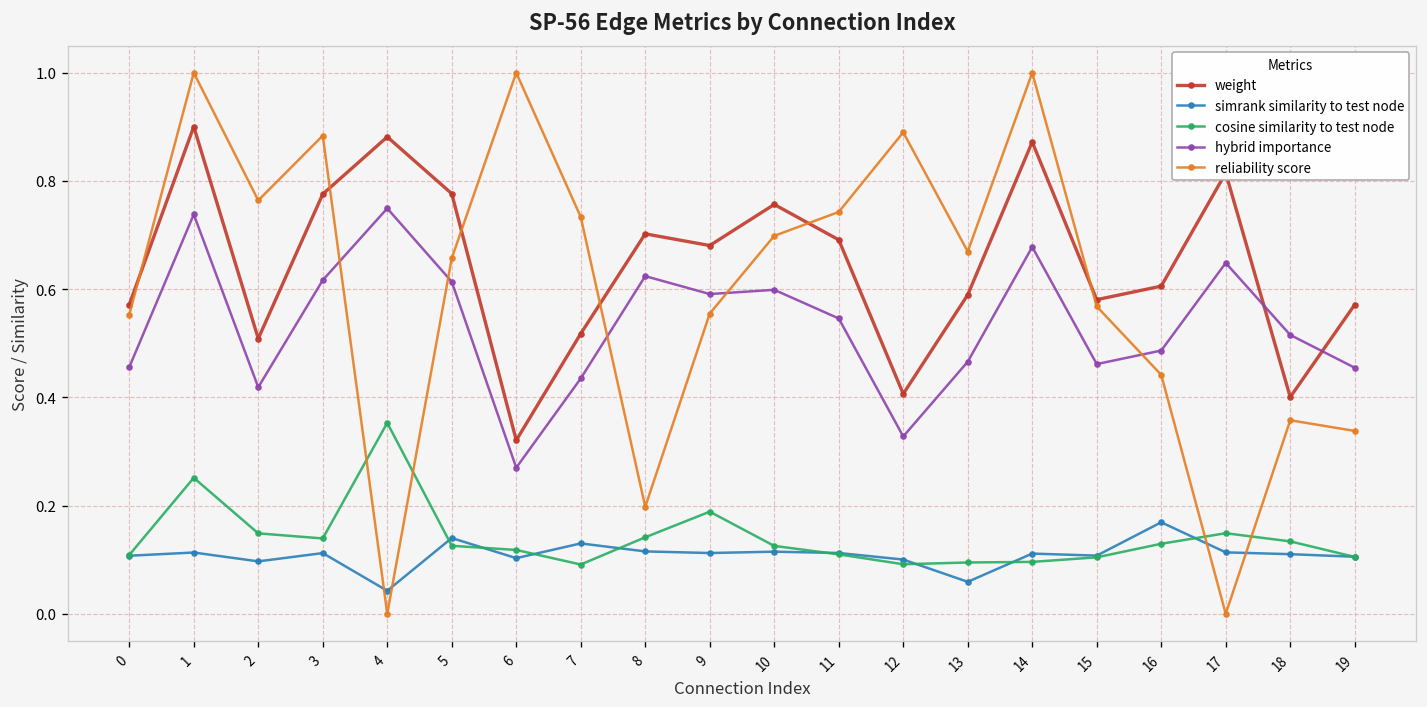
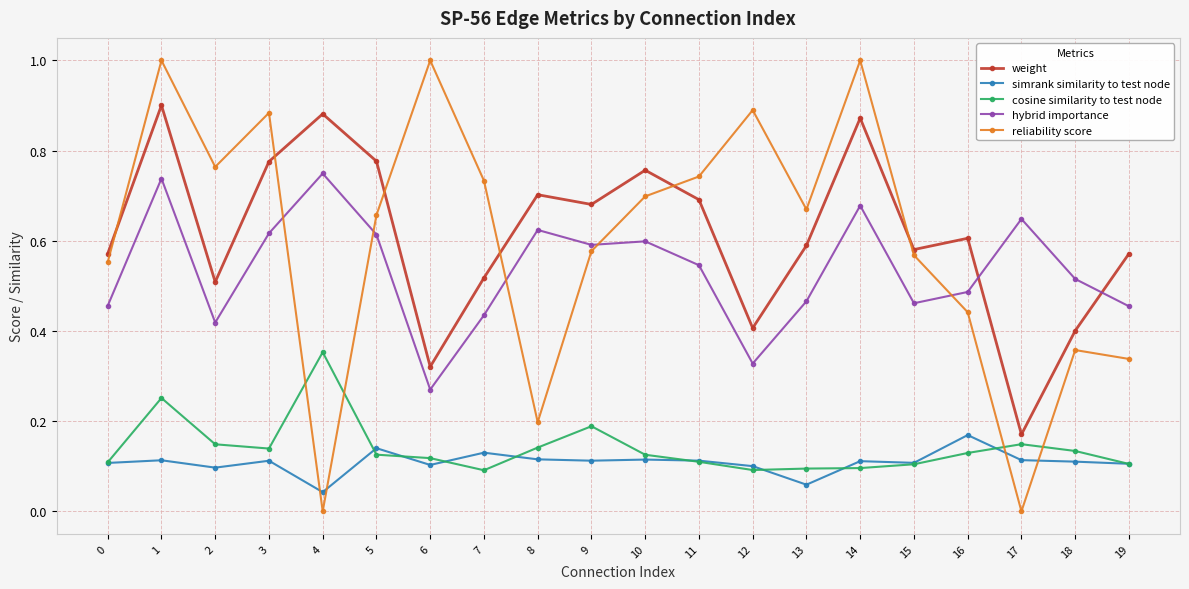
reliability score, 9: 0.55 -> 0.58
weight, 17: 0.81 -> 0.17
